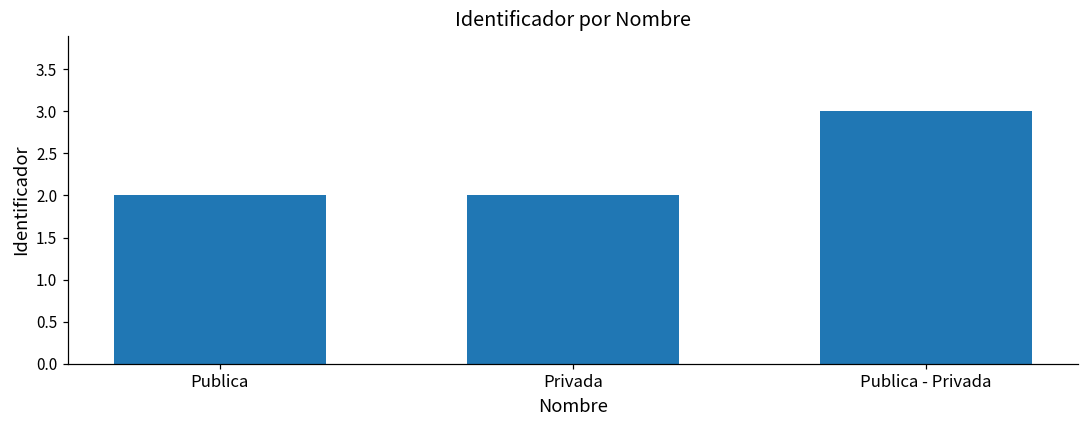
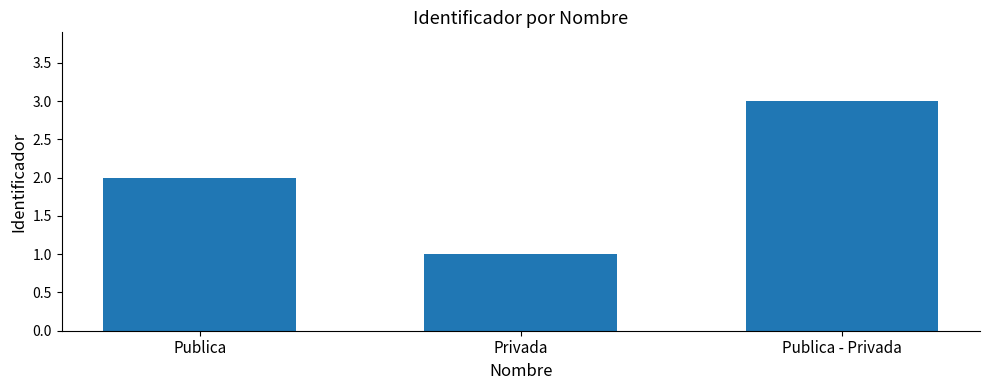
Privada: 2 -> 1
